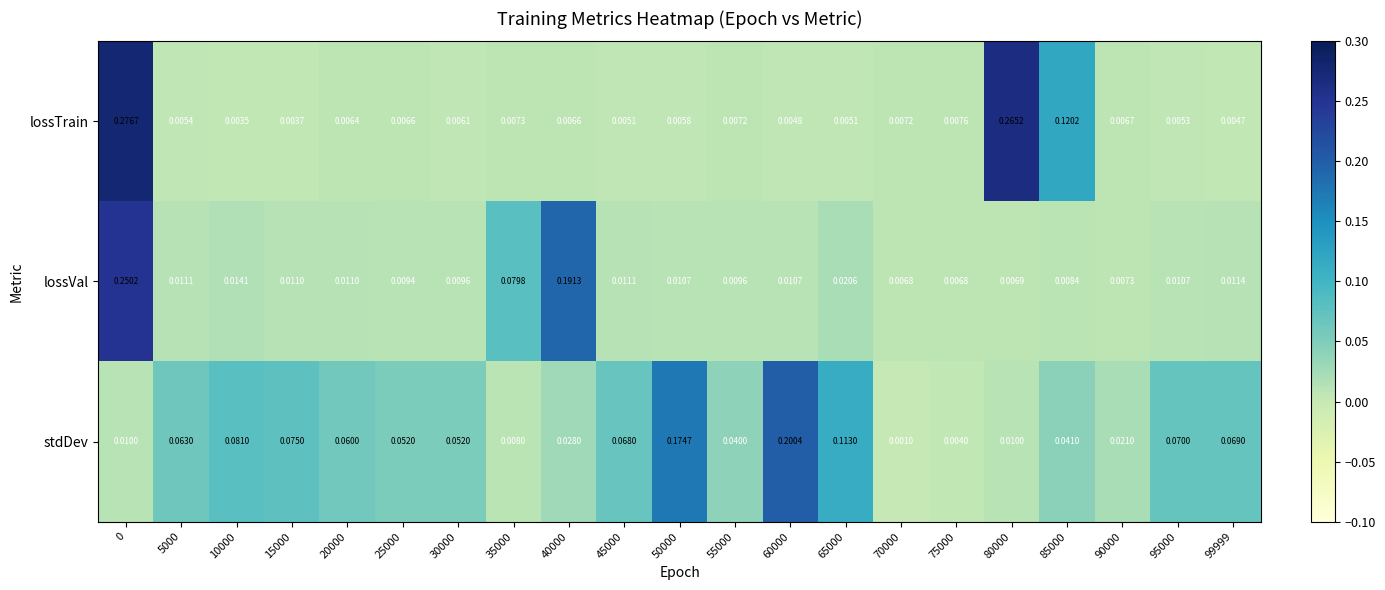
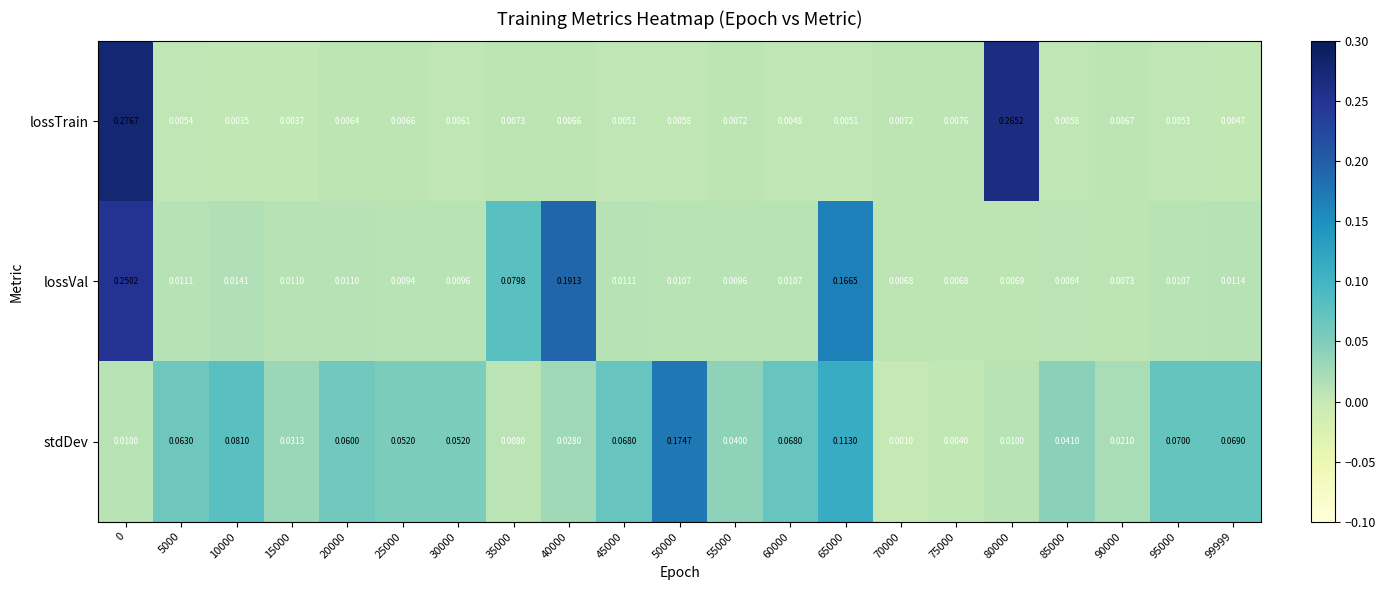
lossTrain, 85000: 0.1202 -> 0.0058
lossVal, 65000: 0.0206 -> 0.1665
stdDev, 15000: 0.0750 -> 0.0313
stdDev, 60000: 0.2004 -> 0.0680
